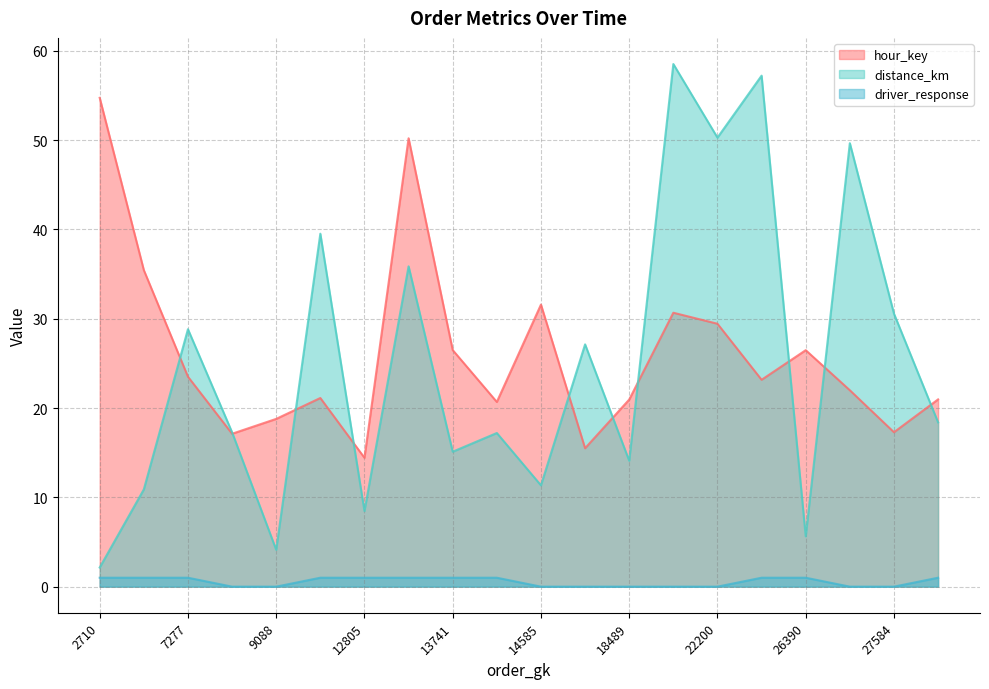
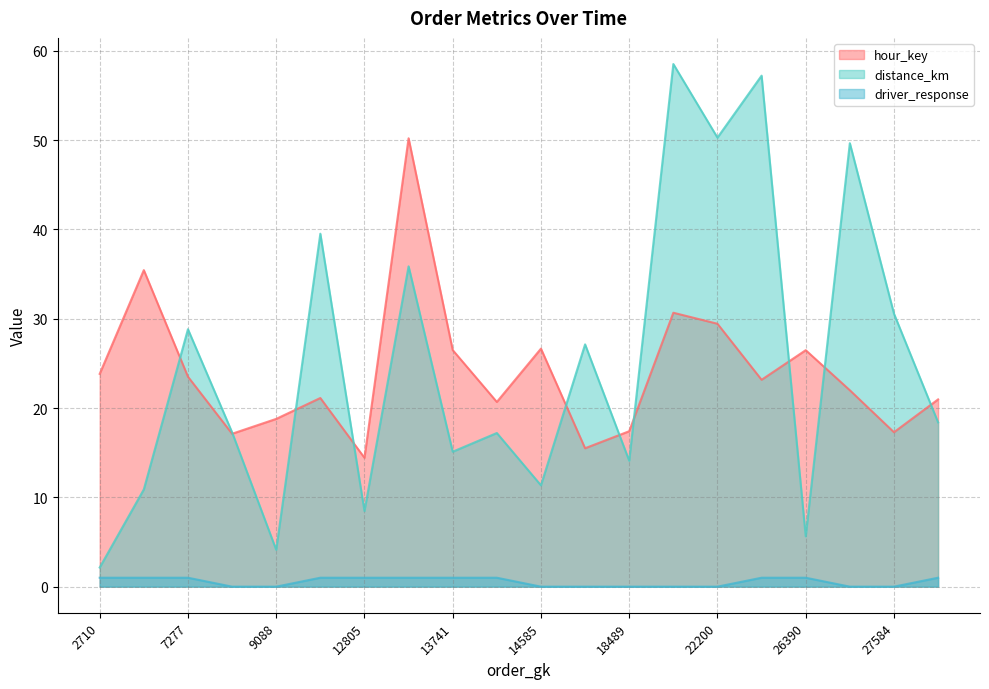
hour_key, 2710: 55 -> 24
hour_key, 14585: 32 -> 27
hour_key, 18489: 21 -> 17
